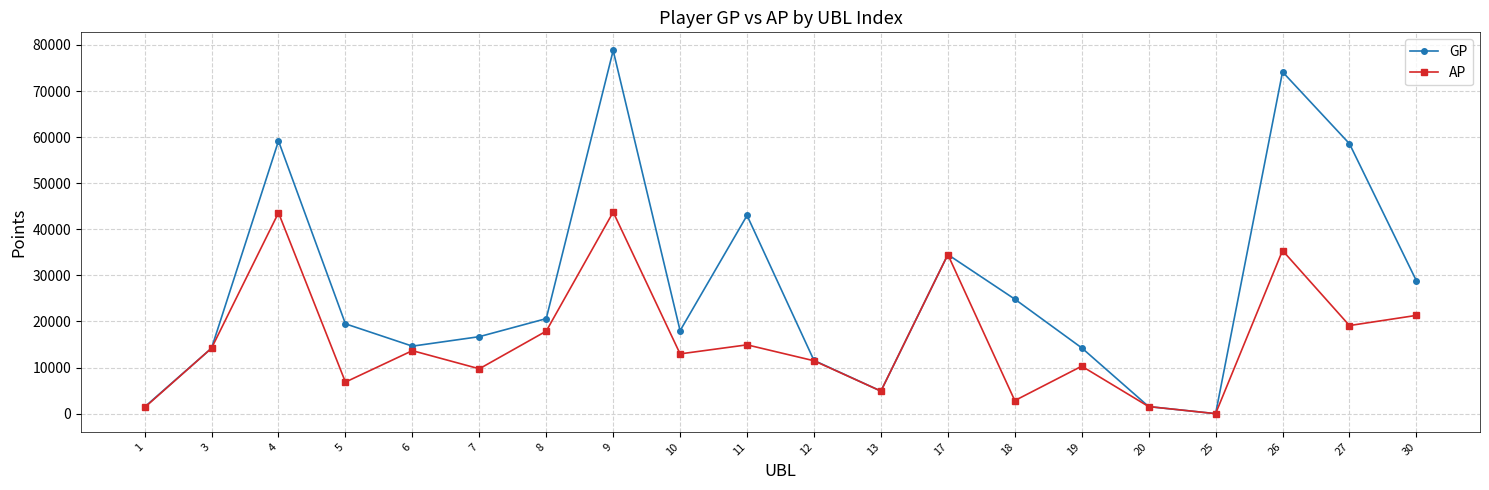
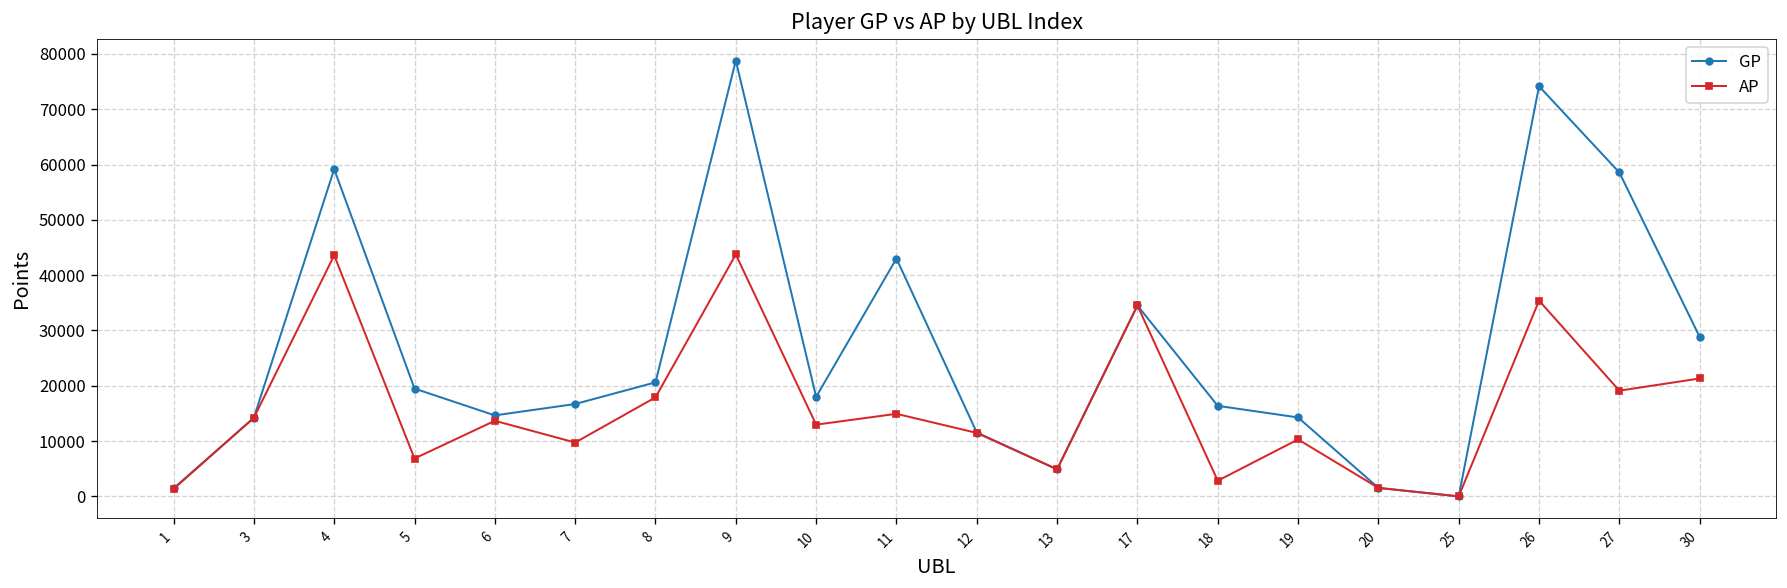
GP, 18: 25000 -> 16000
